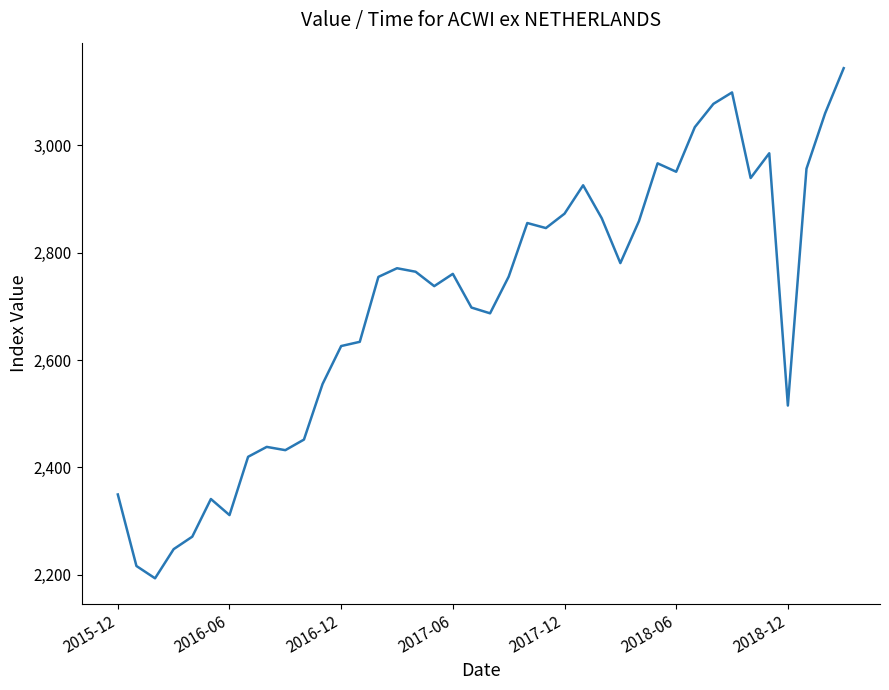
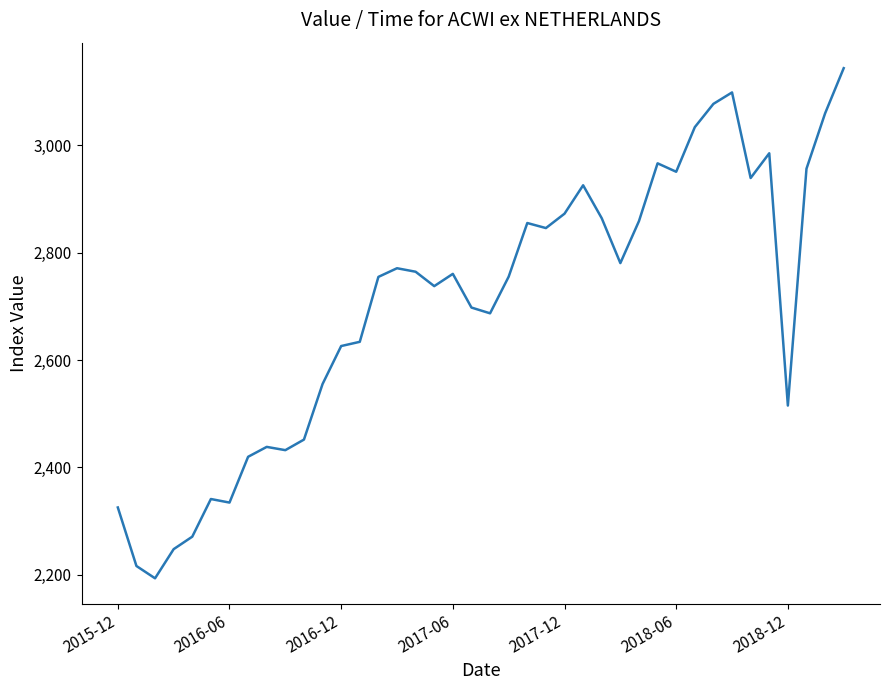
2015-12: 2,350 -> 2,330
2016-06: 2,310 -> 2,330
